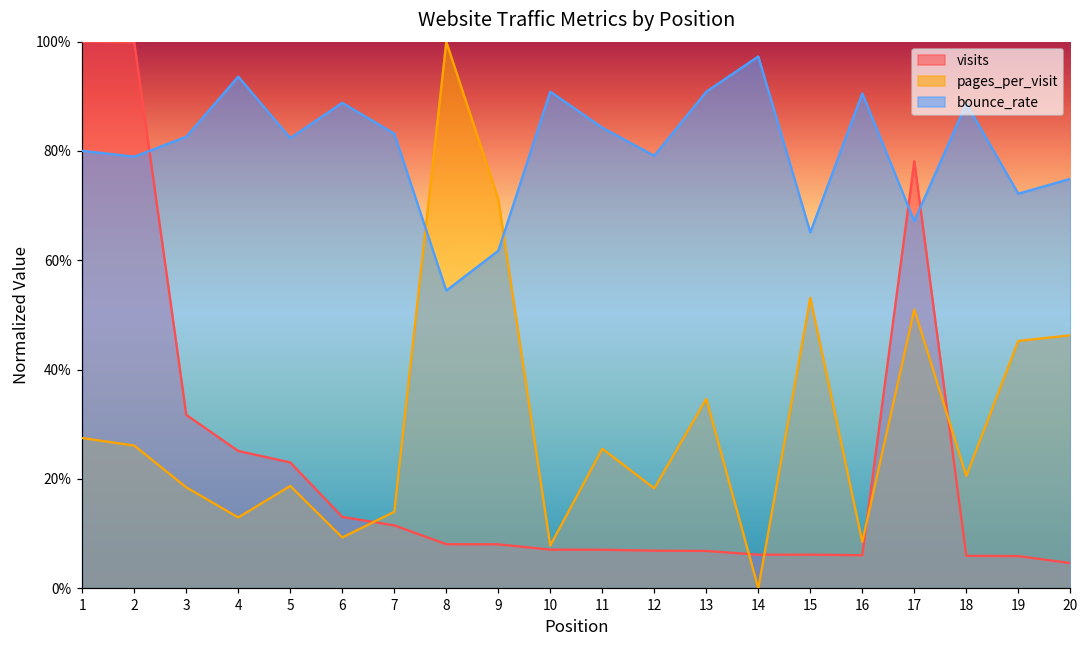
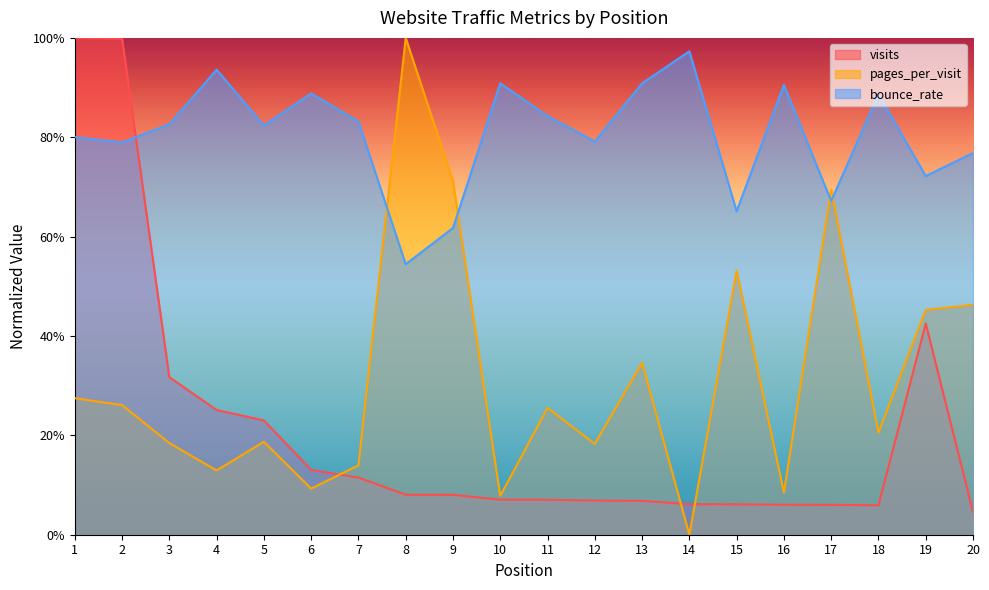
visits, 17: 78% -> 6%
pages_per_visit, 17: 51% -> 69%
visits, 19: 6% -> 43%
bounce_rate, 20: 75% -> 77%
